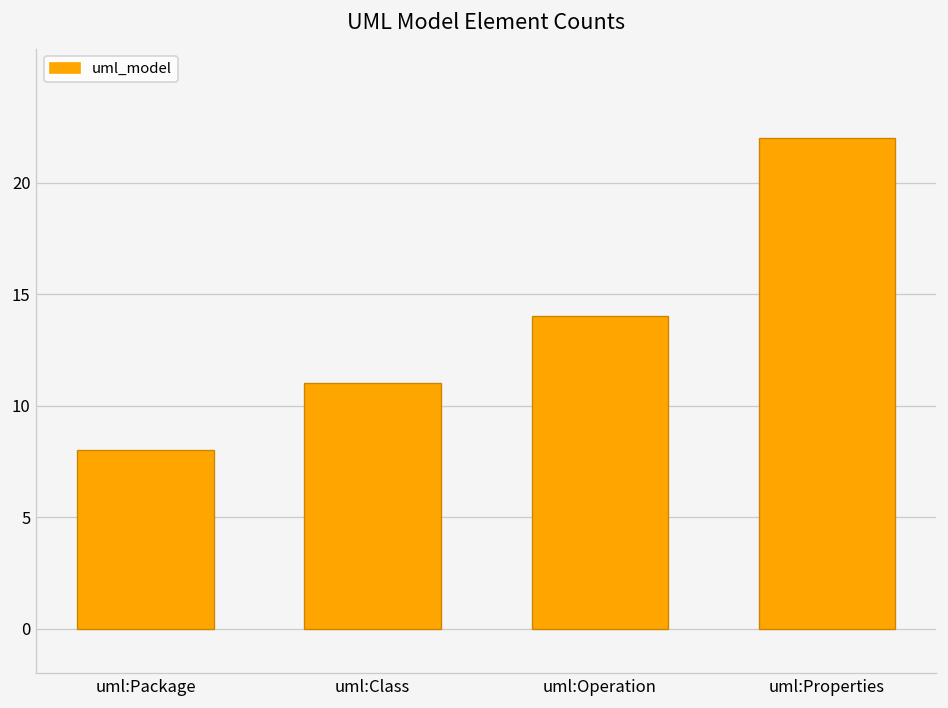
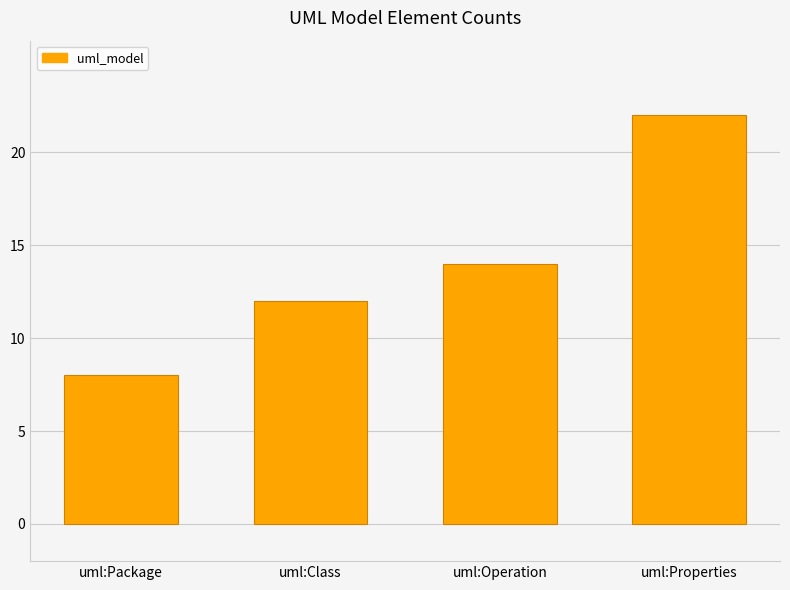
uml:Class: 11 -> 12
